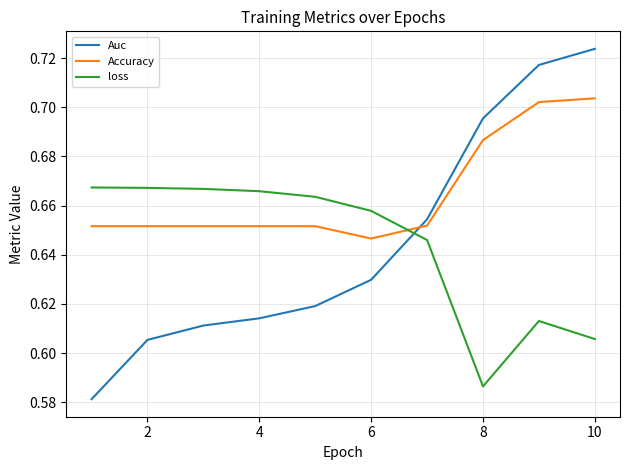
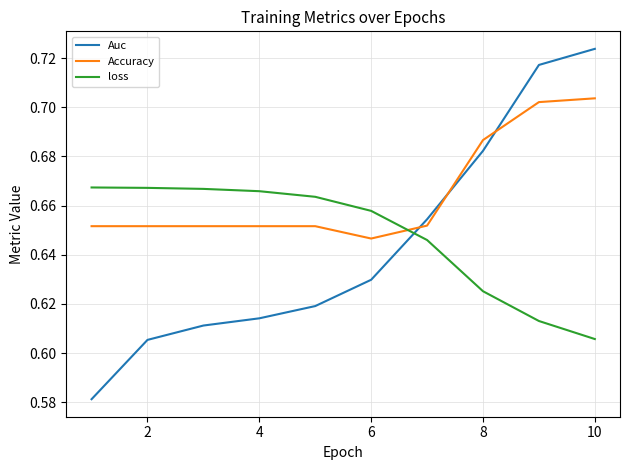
Auc, 8: 0.695 -> 0.682
loss, 8: 0.586 -> 0.625
